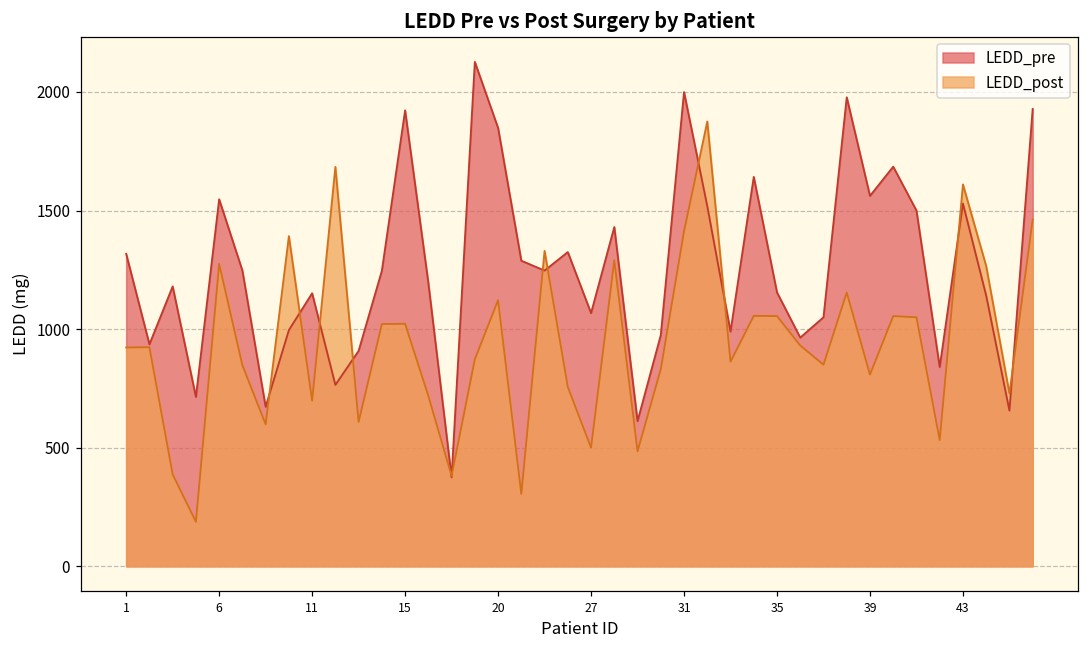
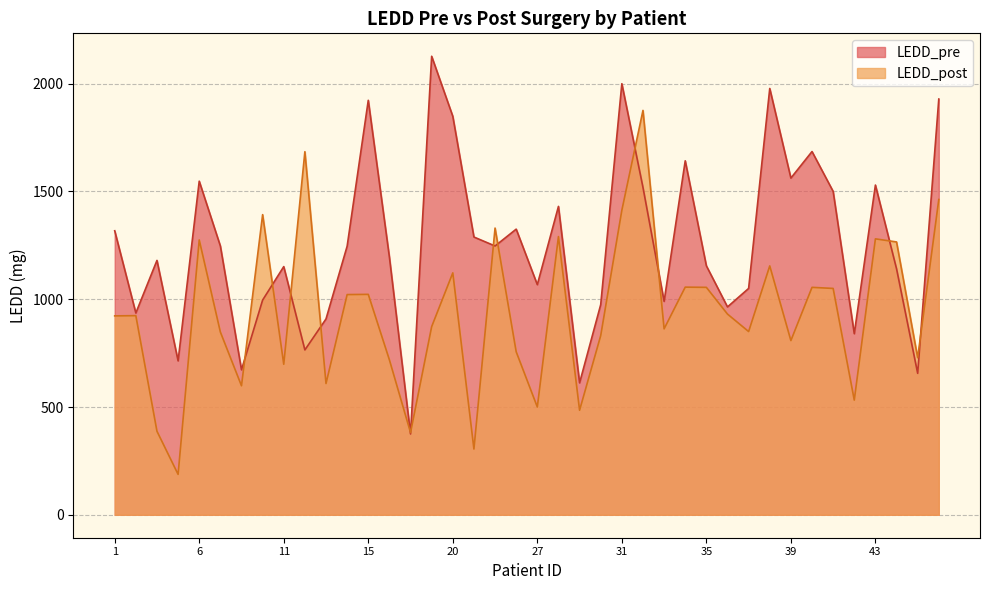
LEDD_post, 43: 1610 -> 1280
